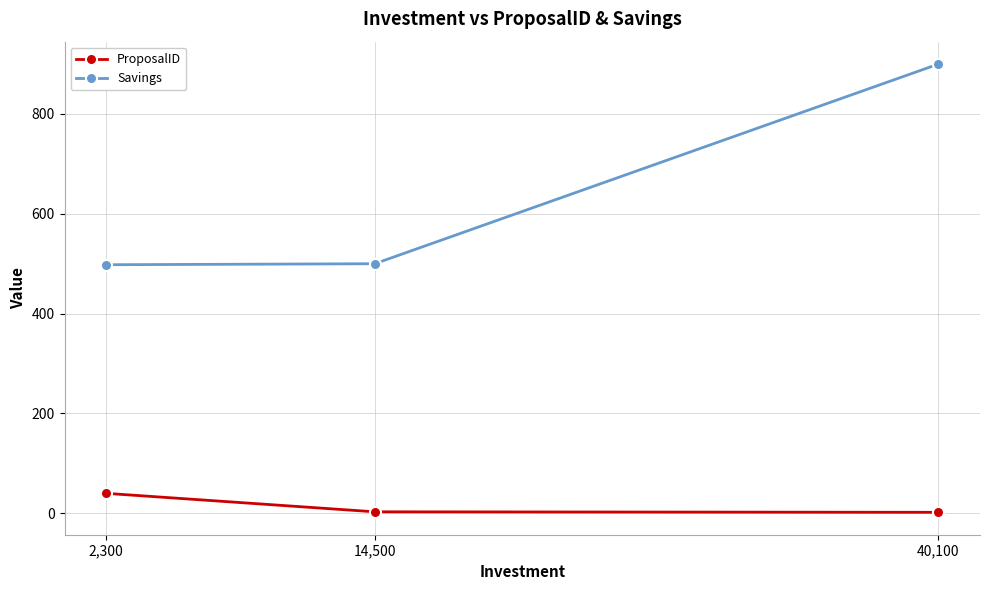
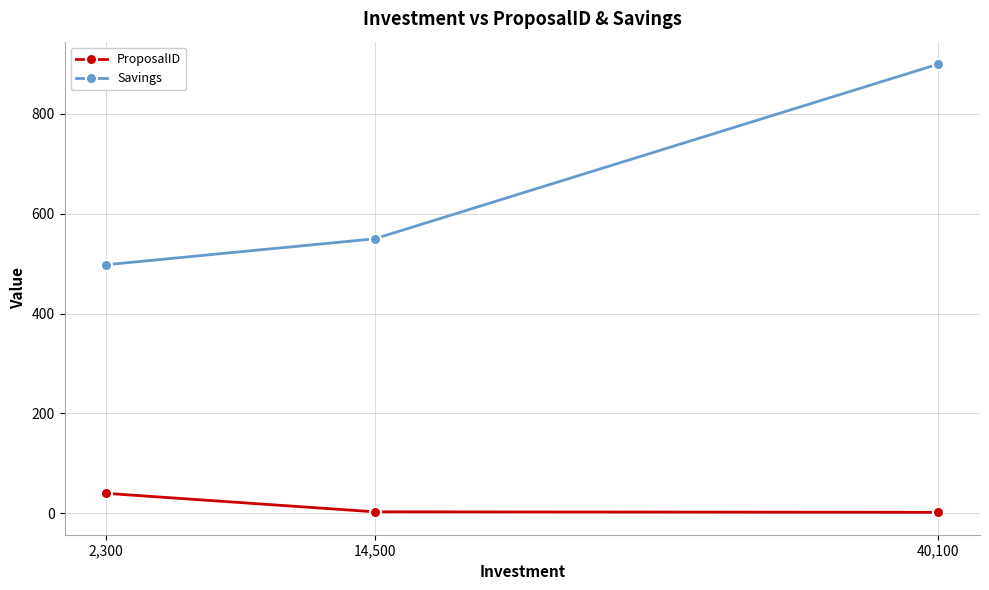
Savings, 14,500: 500 -> 550
